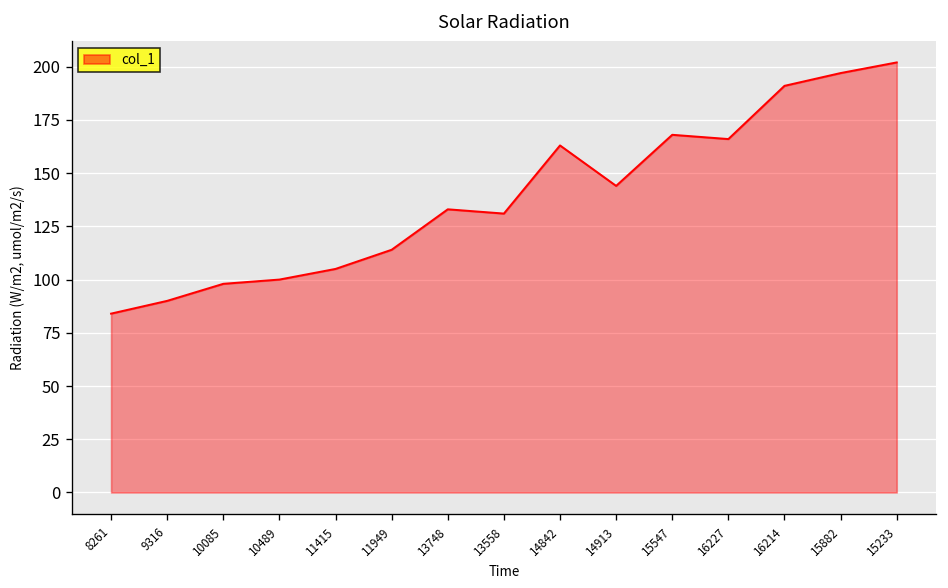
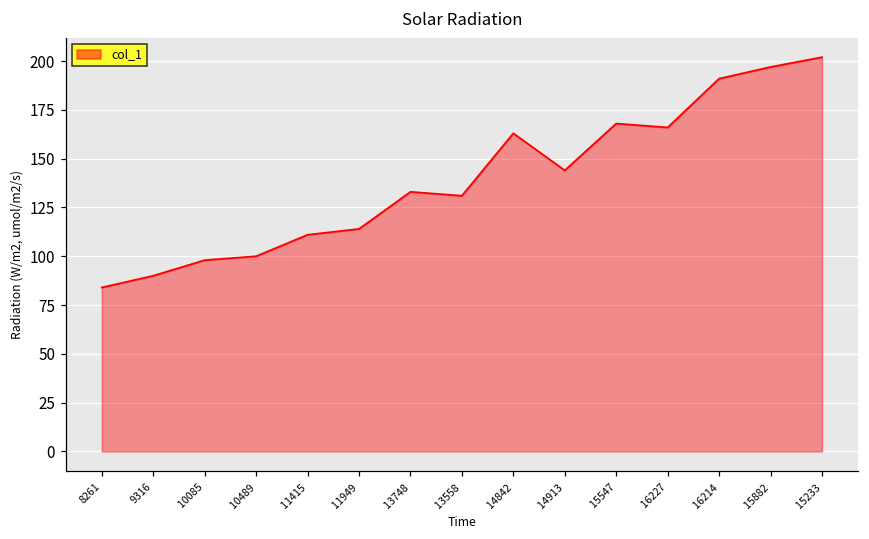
11415: 105 -> 111
